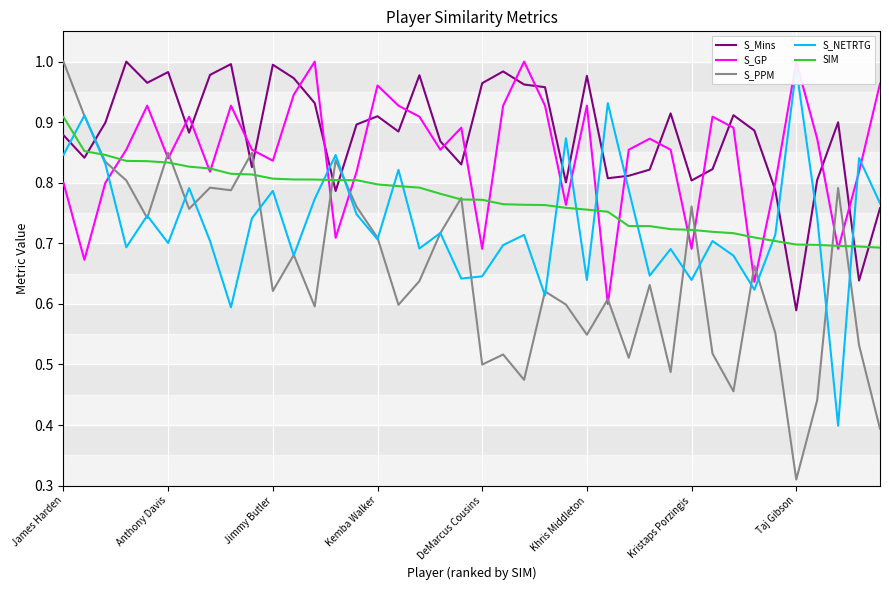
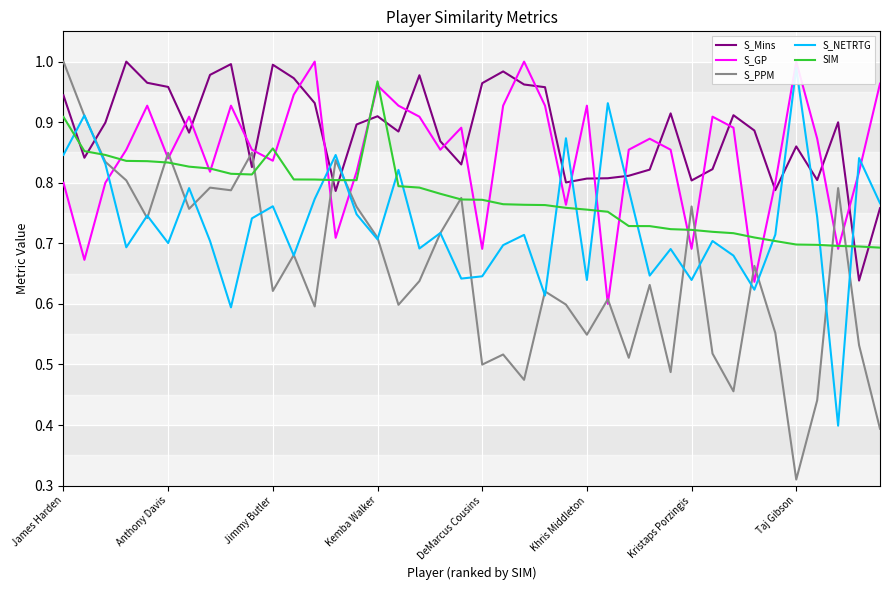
S_Mins, James Harden: 0.88 -> 0.94
S_Mins, Anthony Davis: 0.98 -> 0.96
S_NETRTG, Jimmy Butler: 0.79 -> 0.76
SIM, Jimmy Butler: 0.81 -> 0.86
SIM, Kemba Walker: 0.80 -> 0.97
S_Mins, Khris Middleton: 0.98 -> 0.81
S_Mins, Taj Gibson: 0.59 -> 0.86
